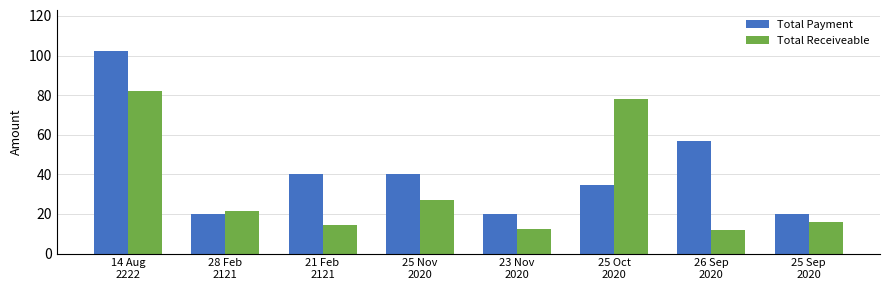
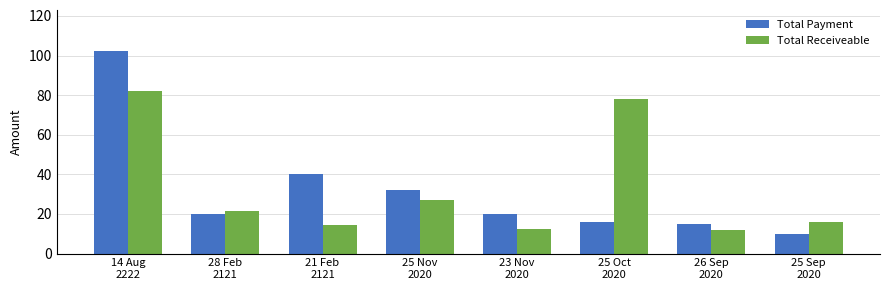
Total Payment, 25 Nov 2020: 40 -> 32
Total Payment, 25 Oct 2020: 35 -> 16
Total Payment, 26 Sep 2020: 57 -> 15
Total Payment, 25 Sep 2020: 20 -> 10
